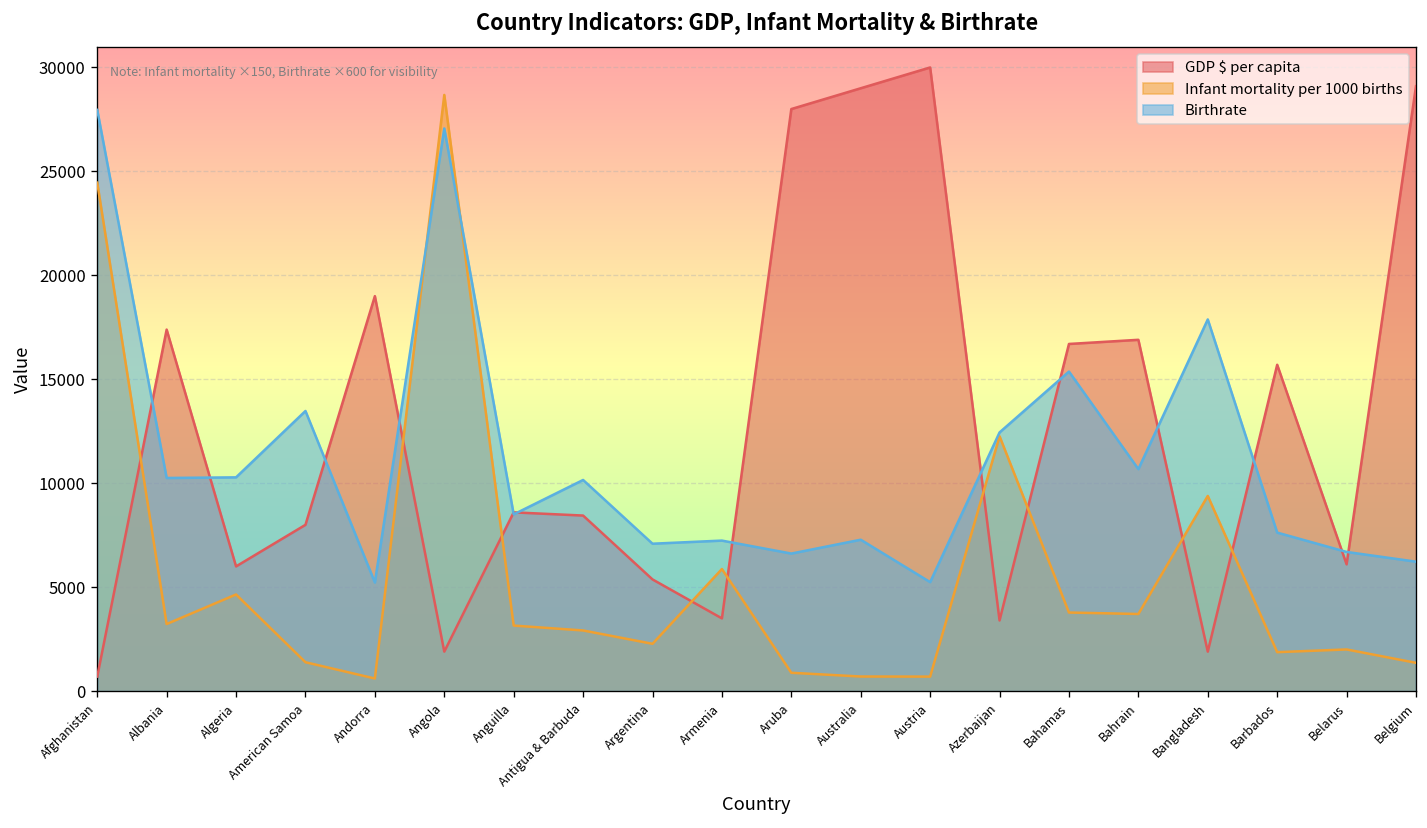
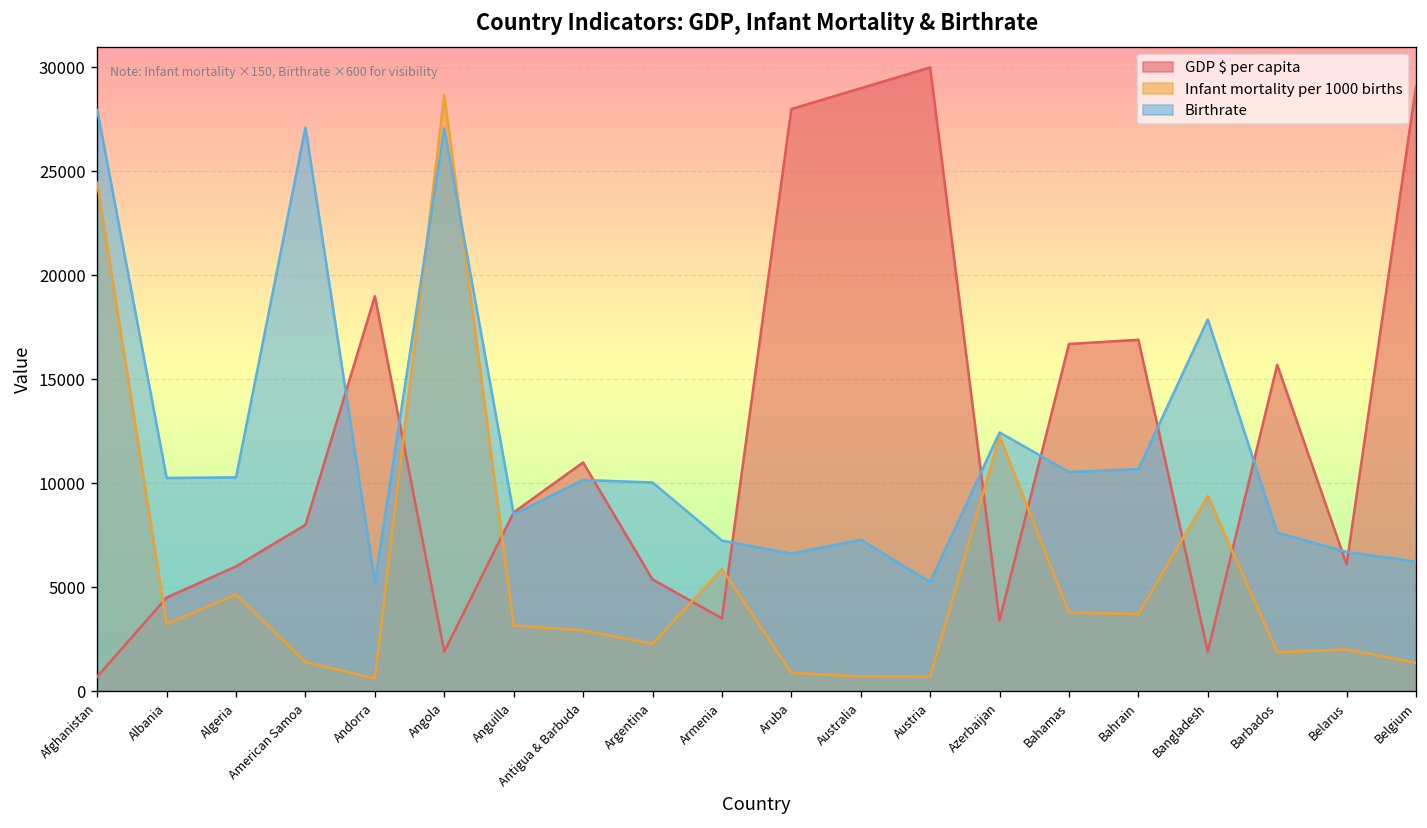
GDP $ per capita, Albania: 17400 -> 4500
Birthrate, American Samoa: 13500 -> 27100
GDP $ per capita, Antigua & Barbuda: 8400 -> 11000
Birthrate, Argentina: 7100 -> 10000
Birthrate, Bahamas: 15400 -> 10500
